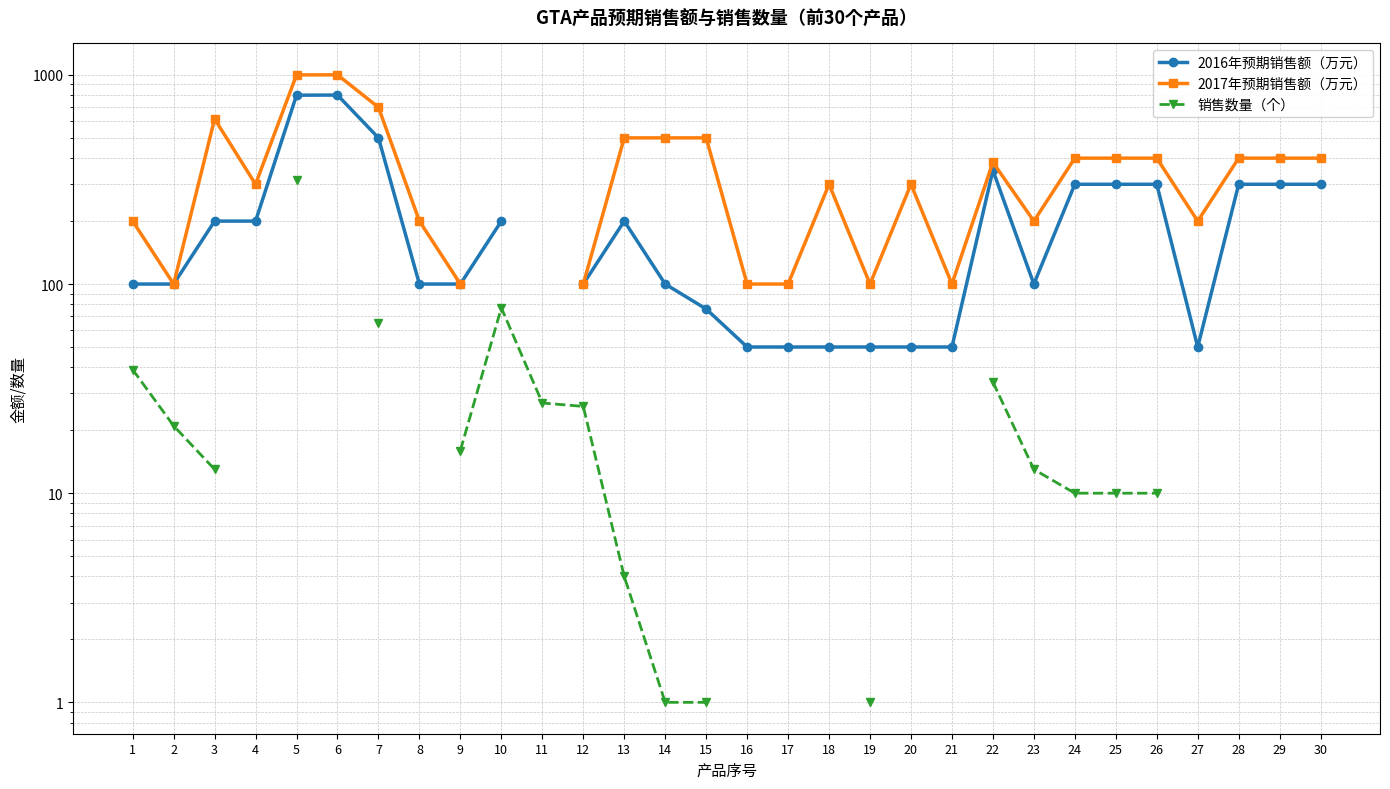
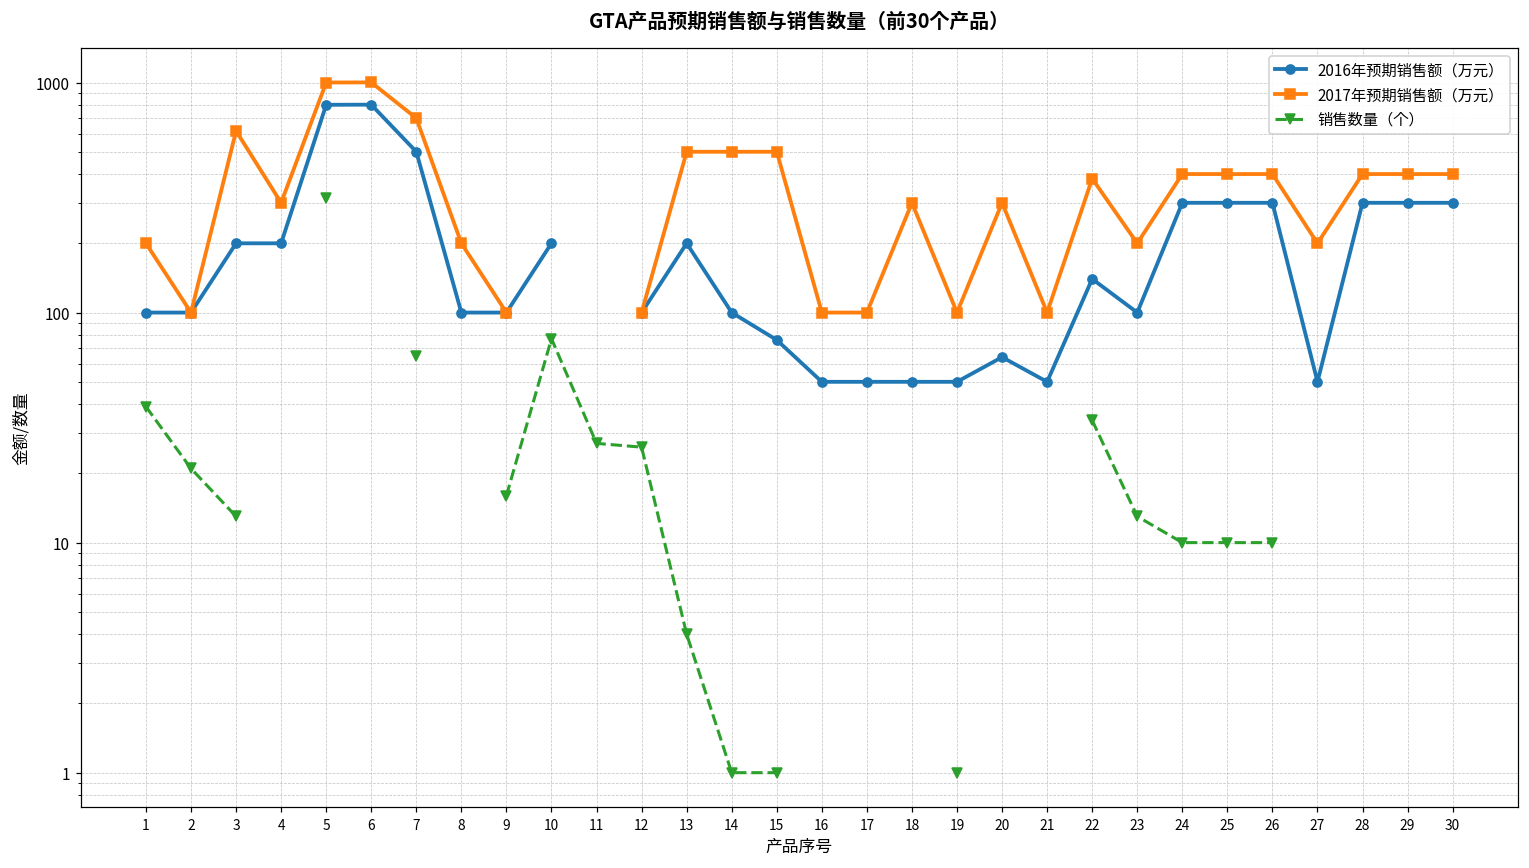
2016年预期销售额（万元）, 20: 50 -> 64
2016年预期销售额（万元）, 22: 350 -> 140
